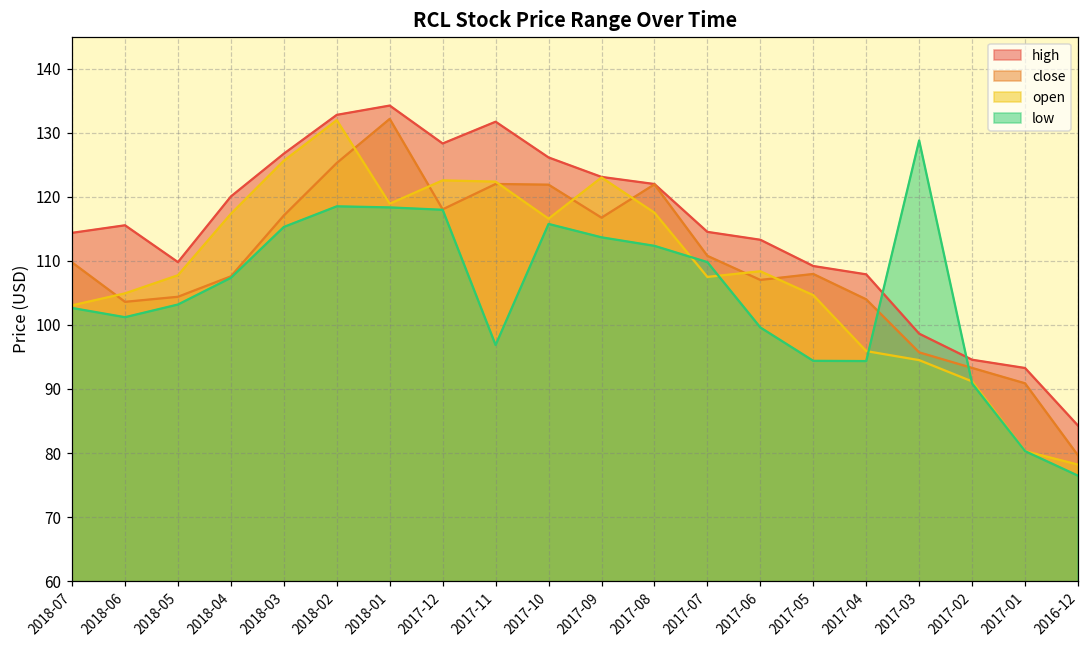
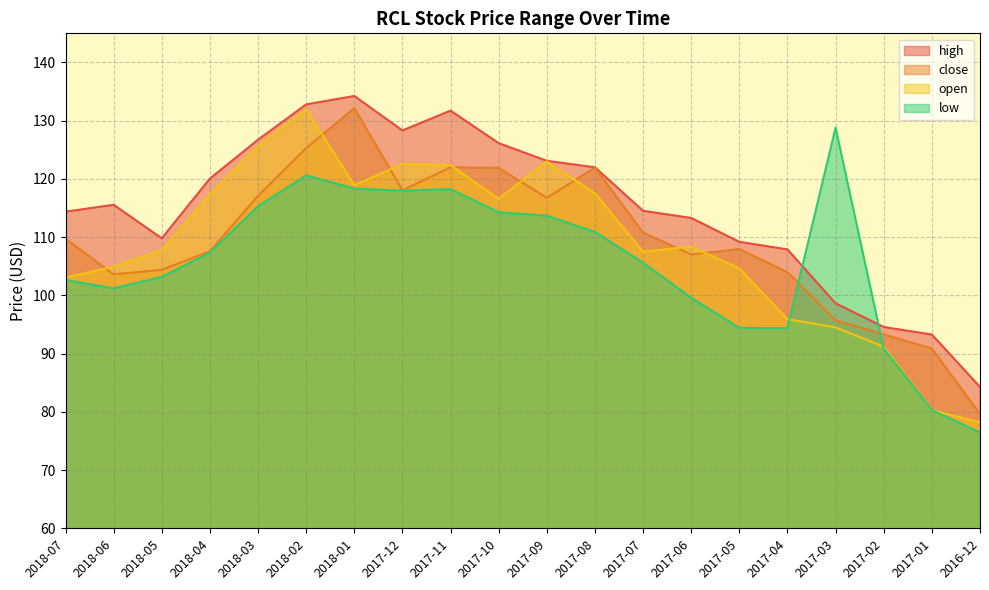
low, 2018-02: 119 -> 121
low, 2017-11: 97 -> 118
low, 2017-10: 116 -> 114
low, 2017-08: 112 -> 111
low, 2017-07: 110 -> 106
